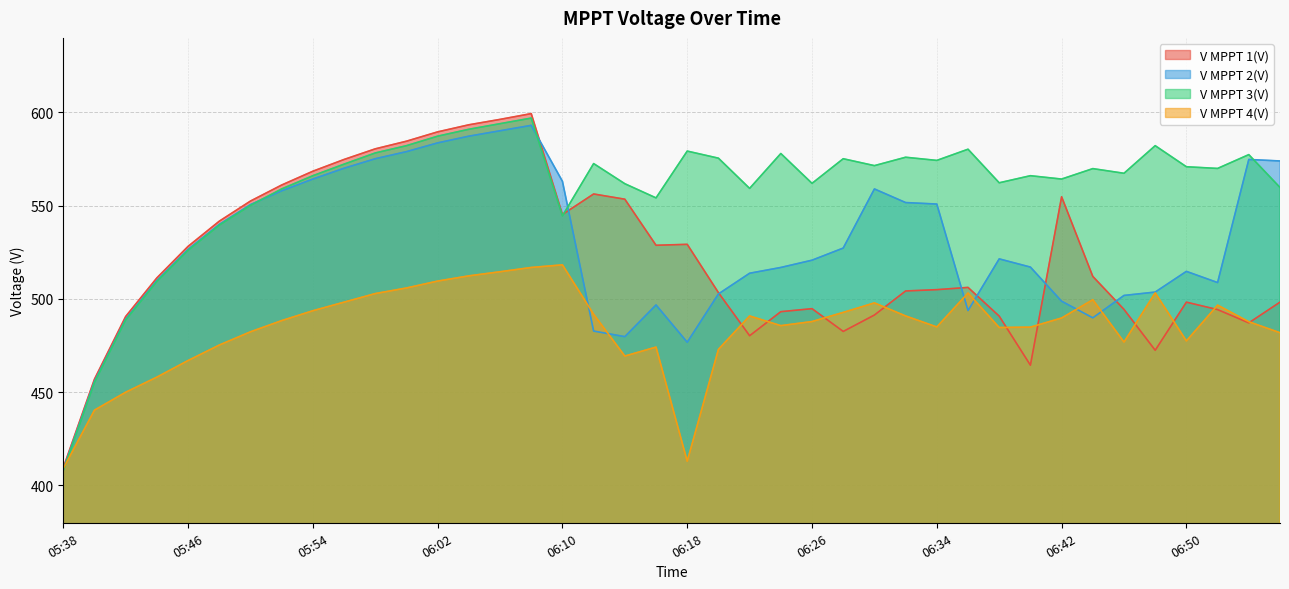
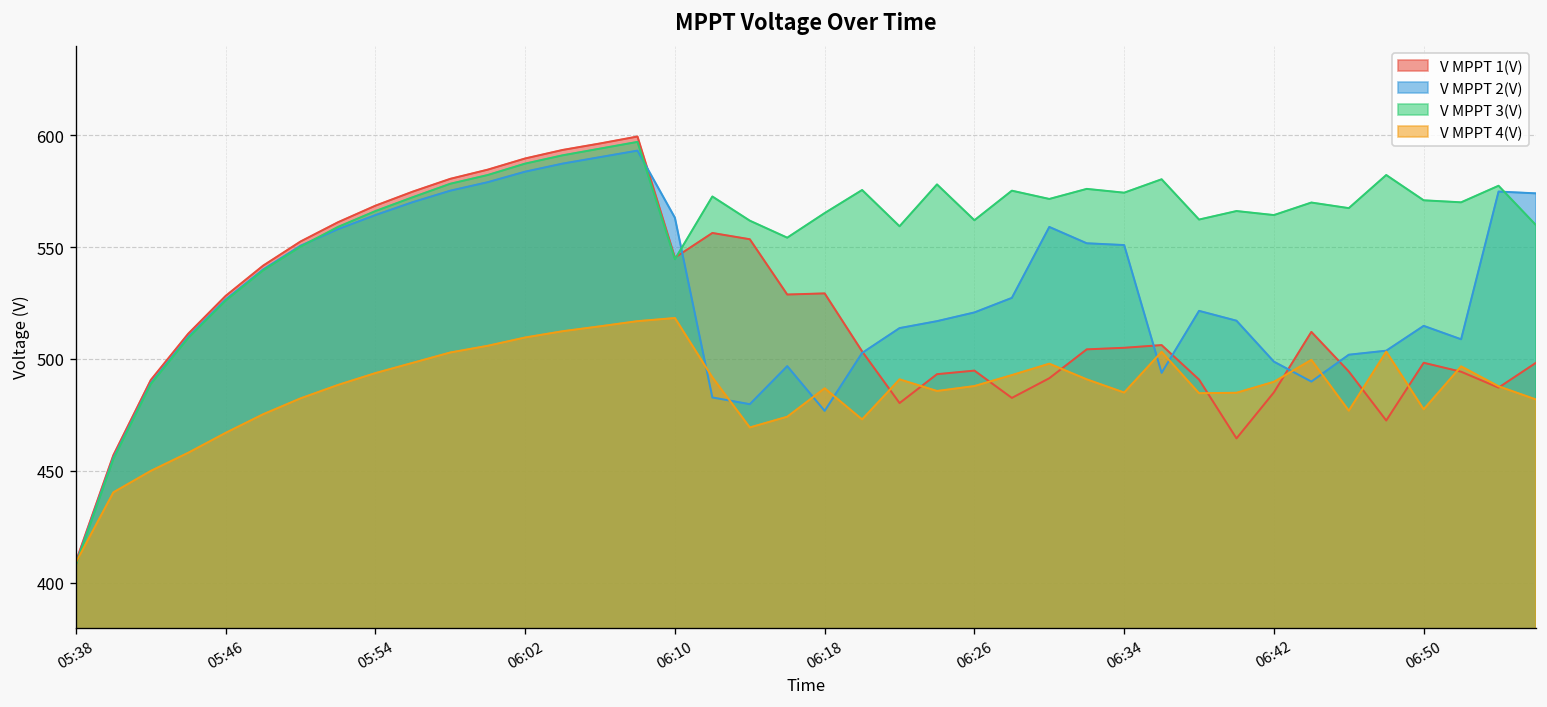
V MPPT 3(V), 06:18: 579 -> 565
V MPPT 4(V), 06:18: 413 -> 487
V MPPT 1(V), 06:42: 555 -> 485
